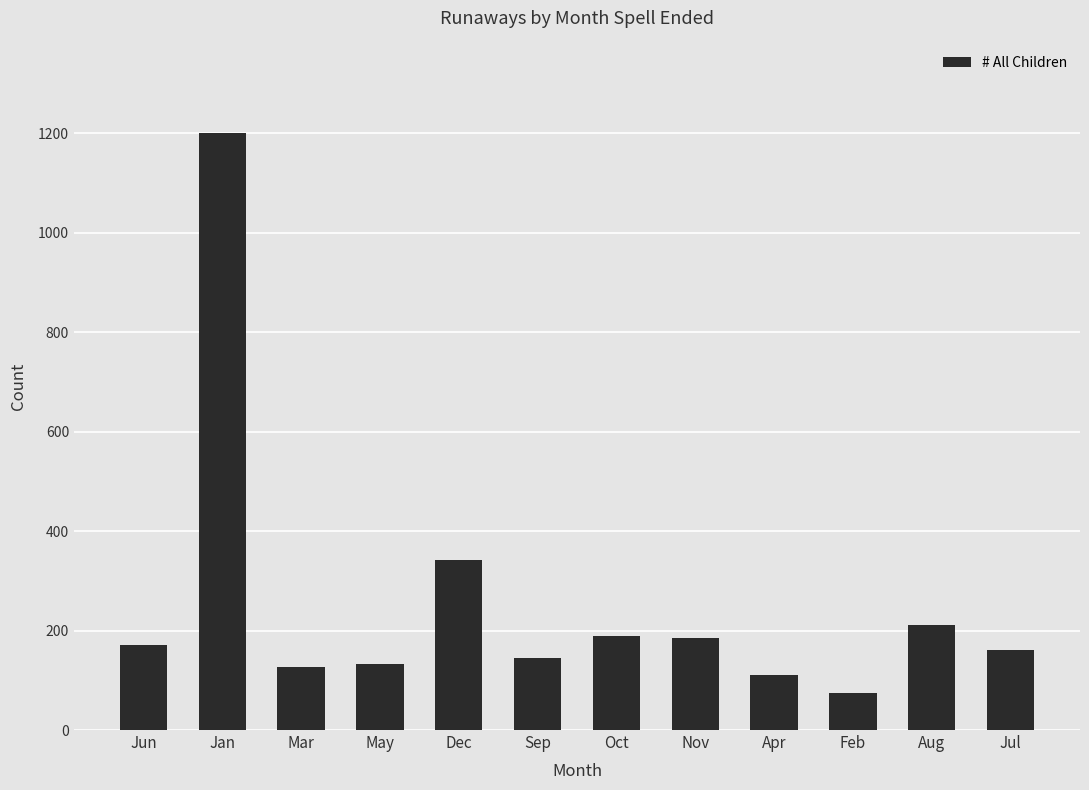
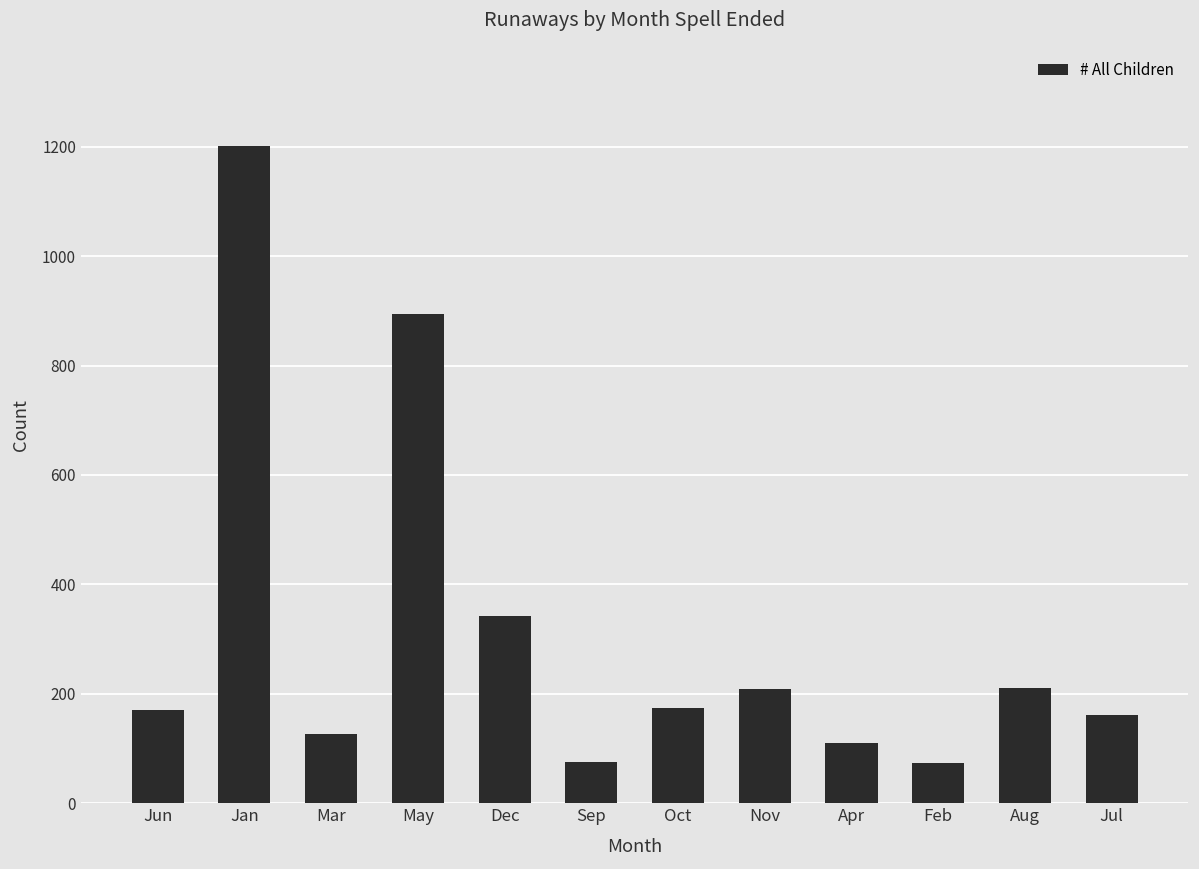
May: 130 -> 900
Sep: 150 -> 80
Oct: 190 -> 170
Nov: 190 -> 210
